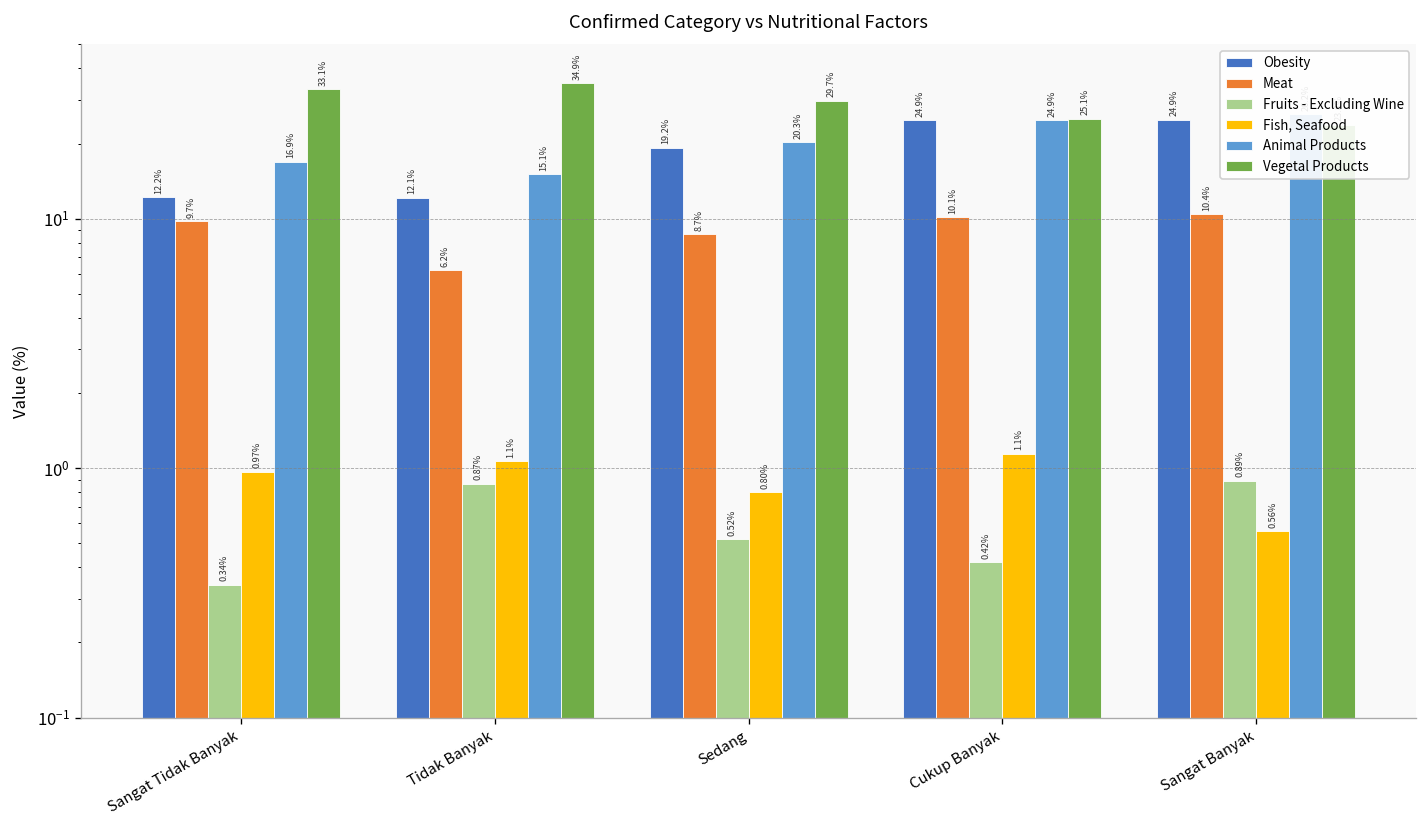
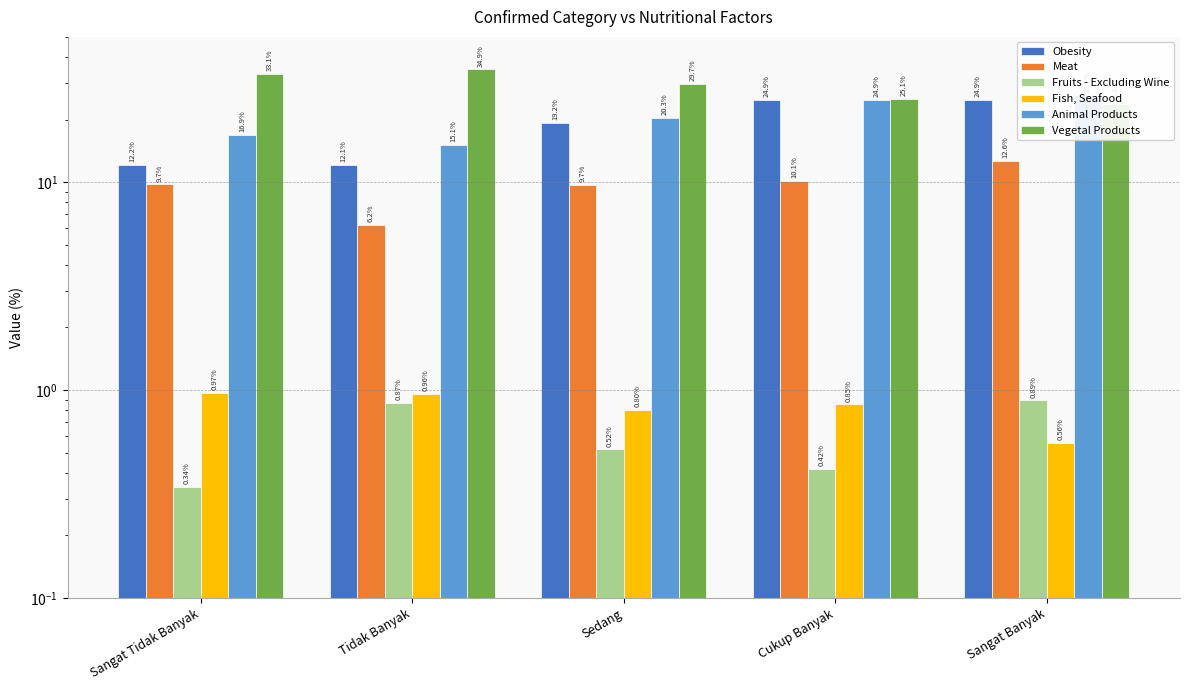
Fish, Seafood, Tidak Banyak: 1.1% -> 0.96%
Meat, Sedang: 8.7% -> 9.7%
Fish, Seafood, Cukup Banyak: 1.1% -> 0.85%
Meat, Sangat Banyak: 10.4% -> 12.6%
